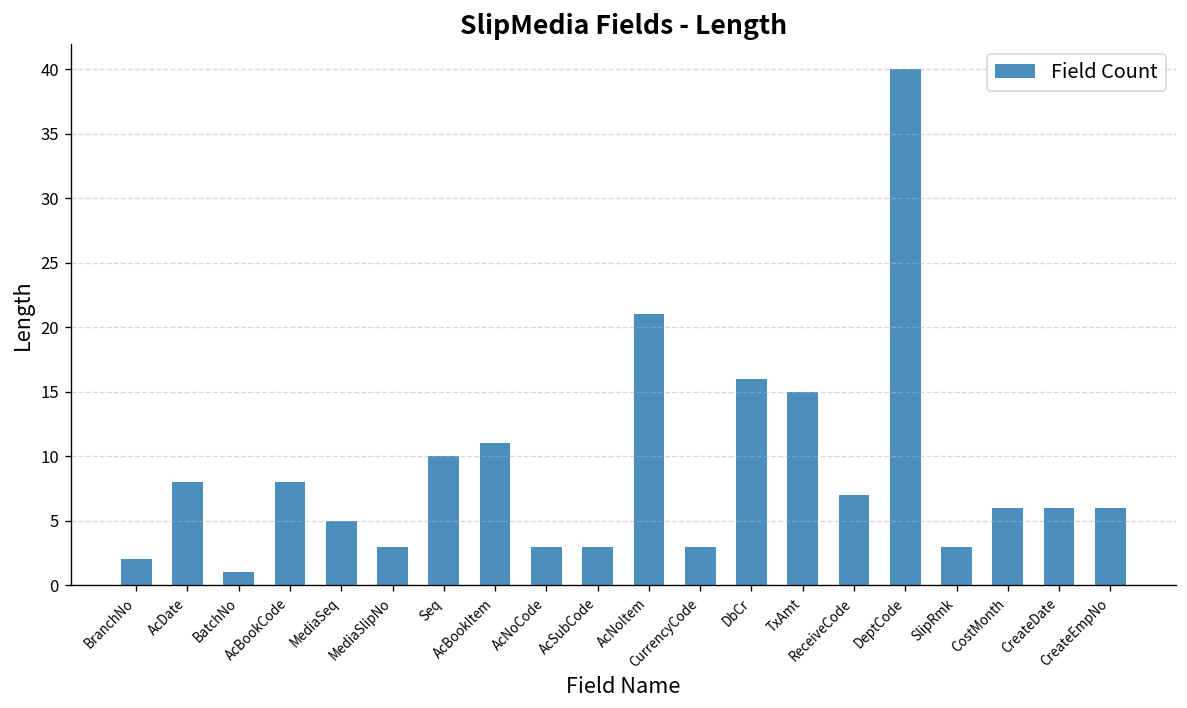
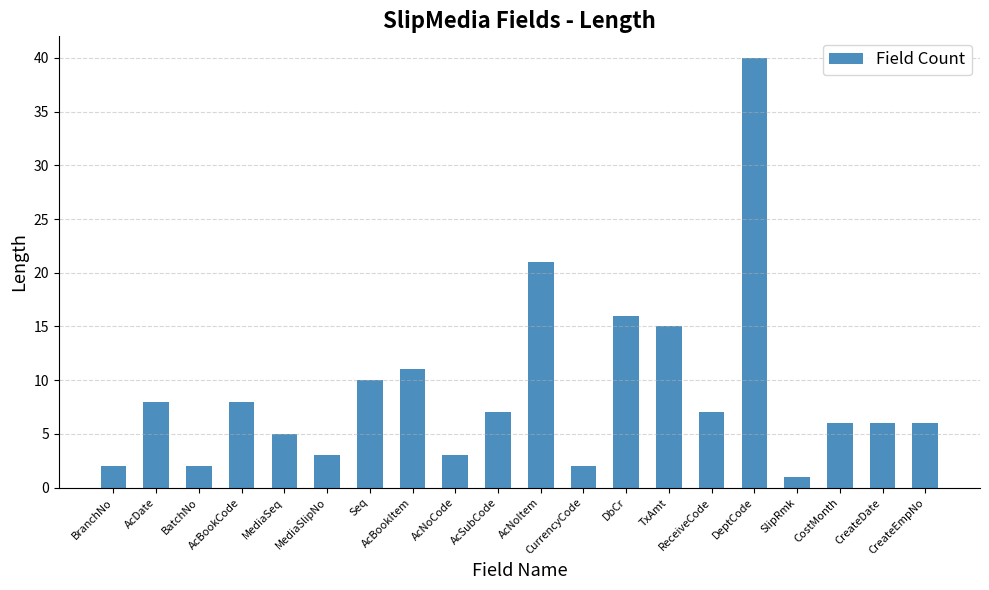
BatchNo: 1 -> 2
AcSubCode: 3 -> 7
CurrencyCode: 3 -> 2
SlipRmk: 3 -> 1
